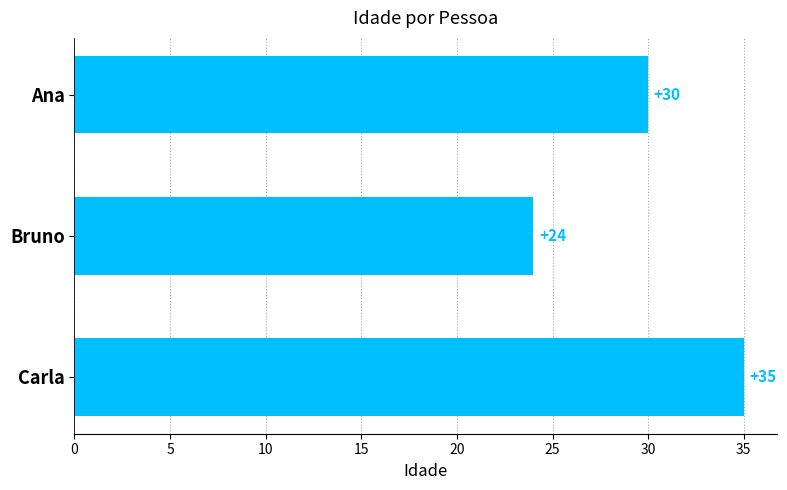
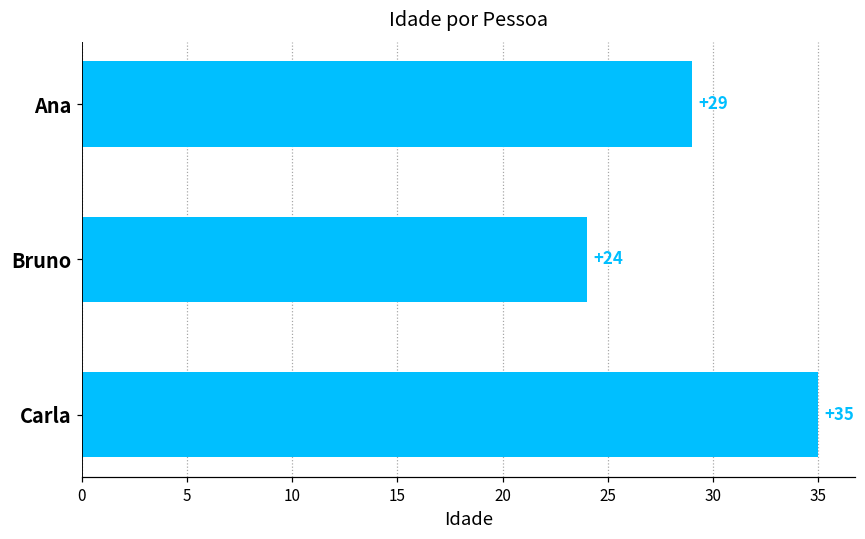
Ana: +30 -> +29
